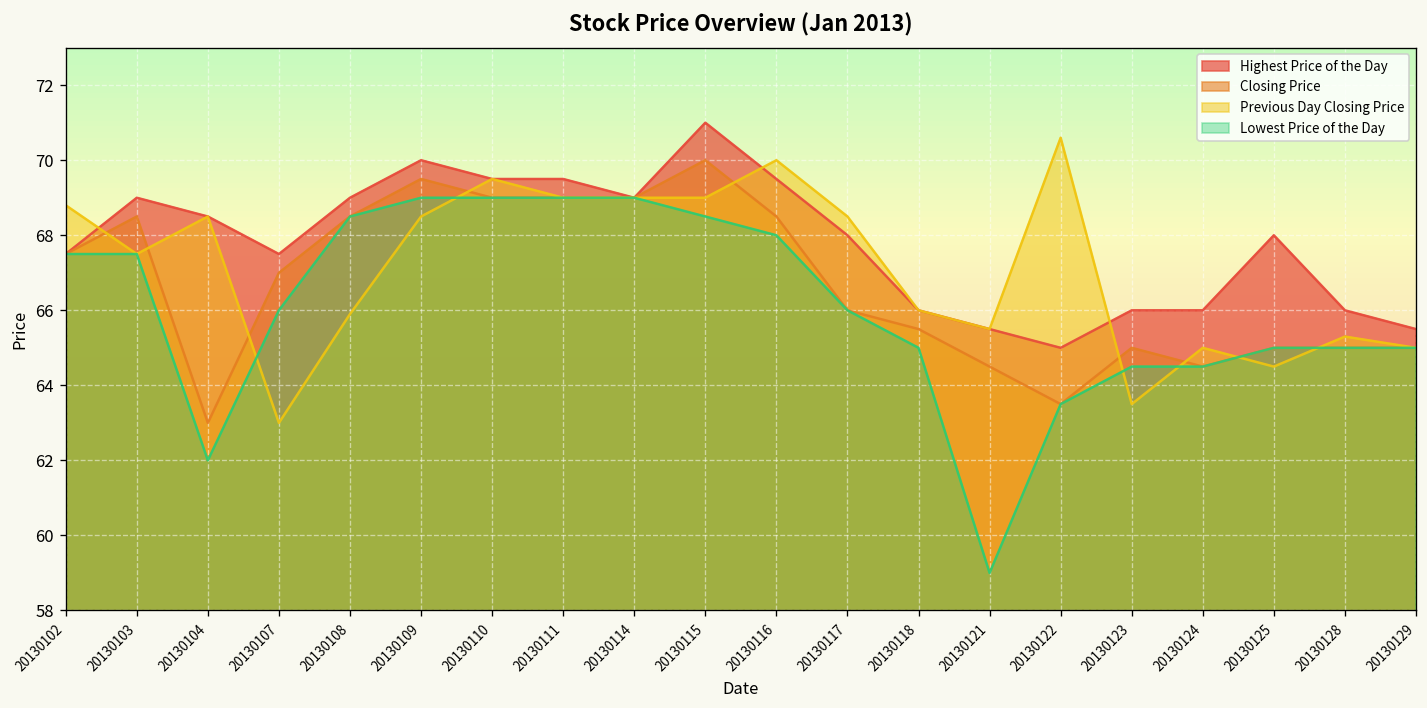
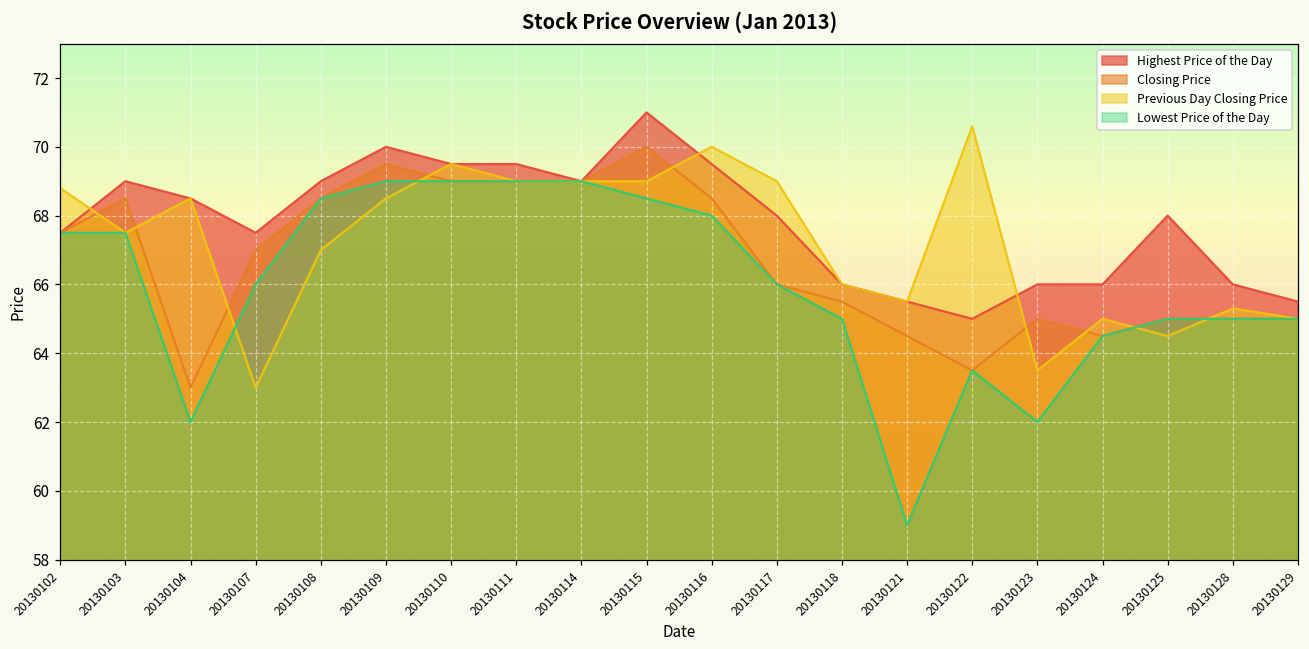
Previous Day Closing Price, 20130108: 65.9 -> 67.0
Previous Day Closing Price, 20130117: 68.5 -> 69.0
Lowest Price of the Day, 20130123: 64.5 -> 62.0
